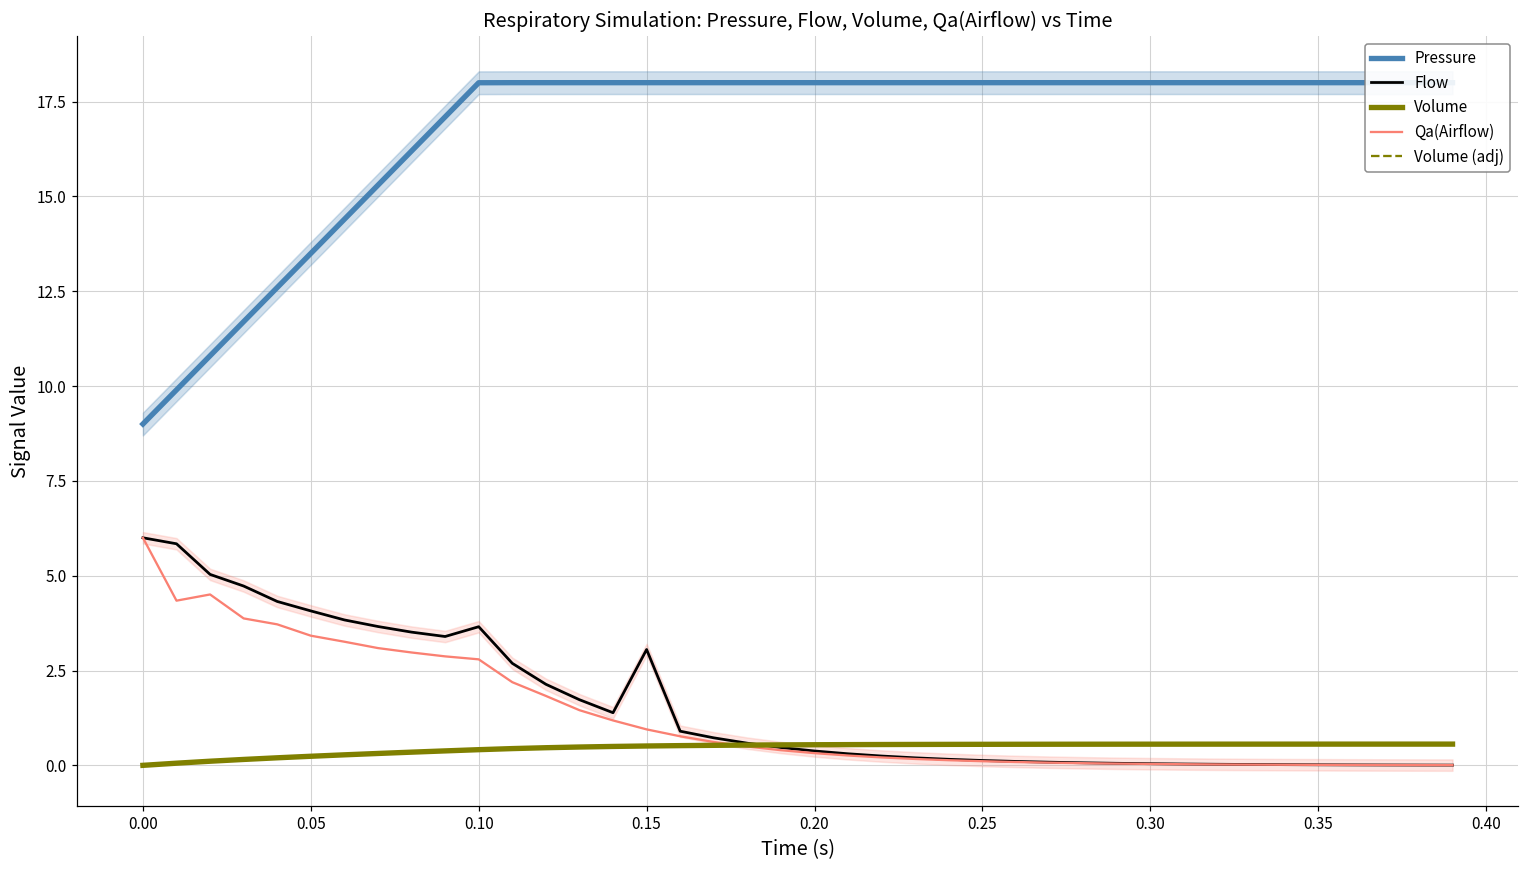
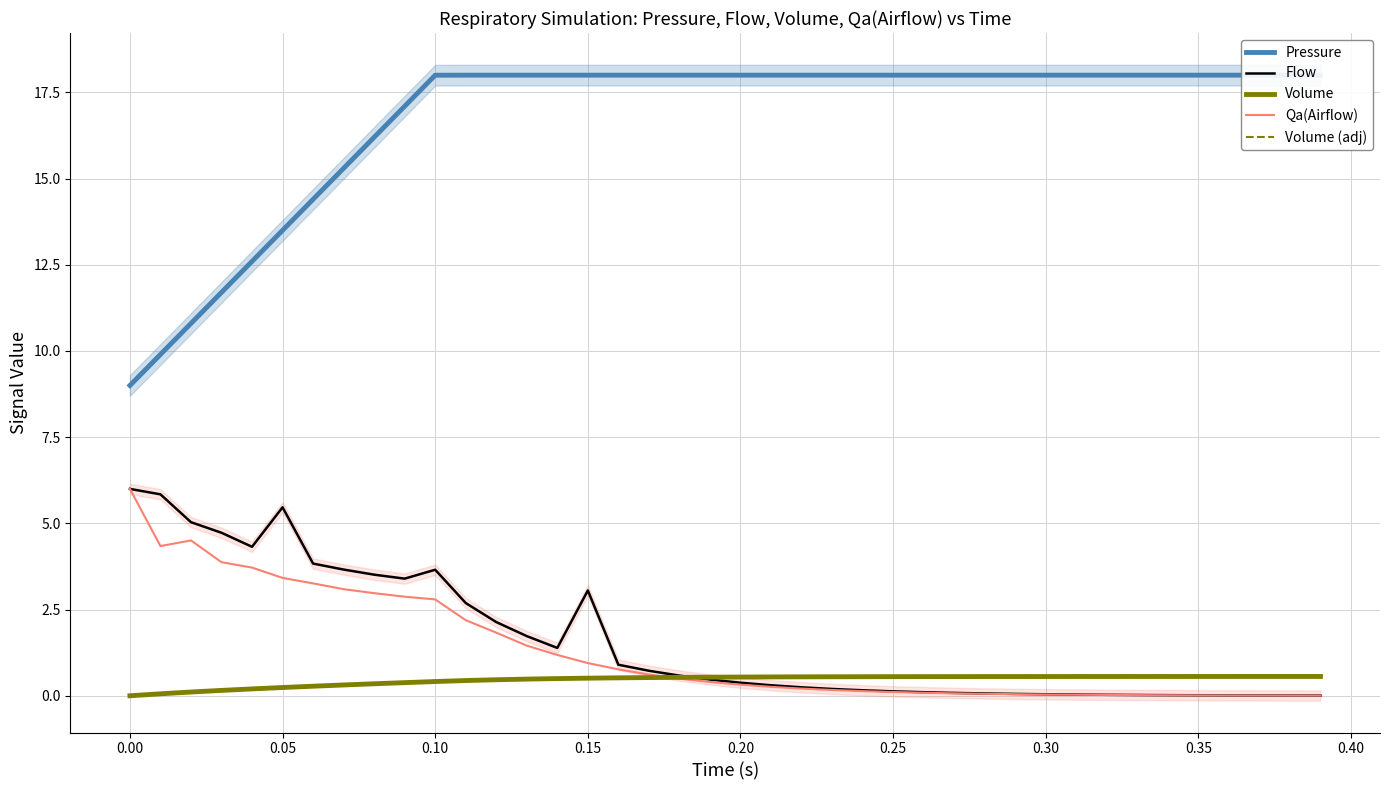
Flow, 0.05: 4.1 -> 5.5
